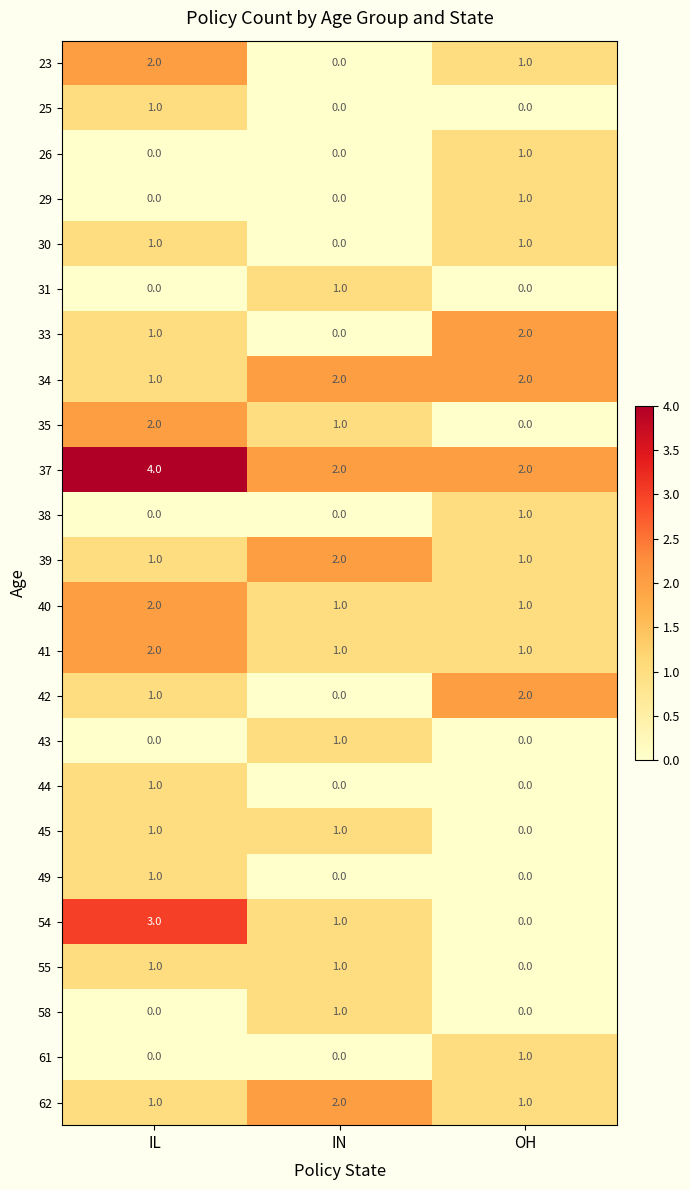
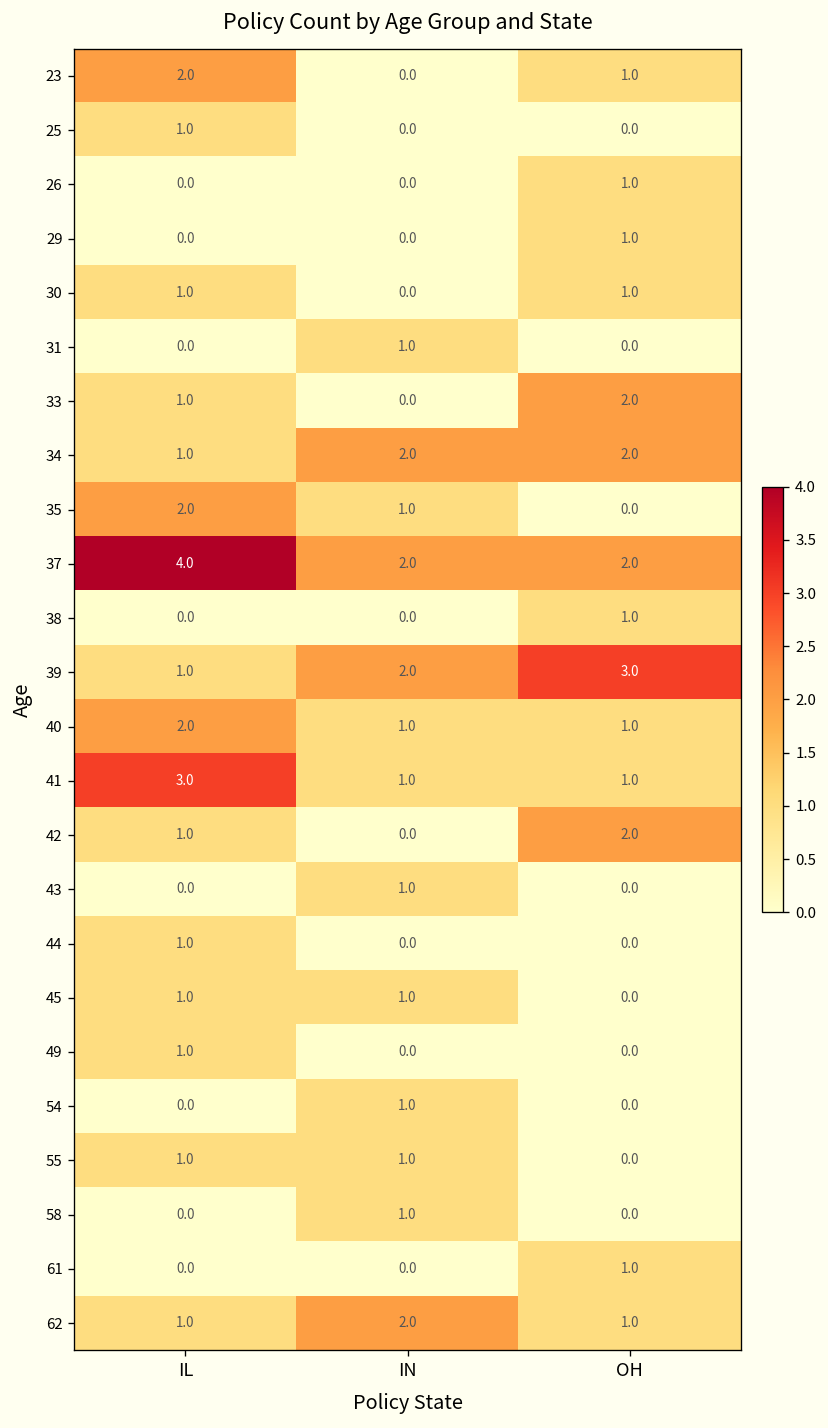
39, OH: 1.0 -> 3.0
41, IL: 2.0 -> 3.0
54, IL: 3.0 -> 0.0
